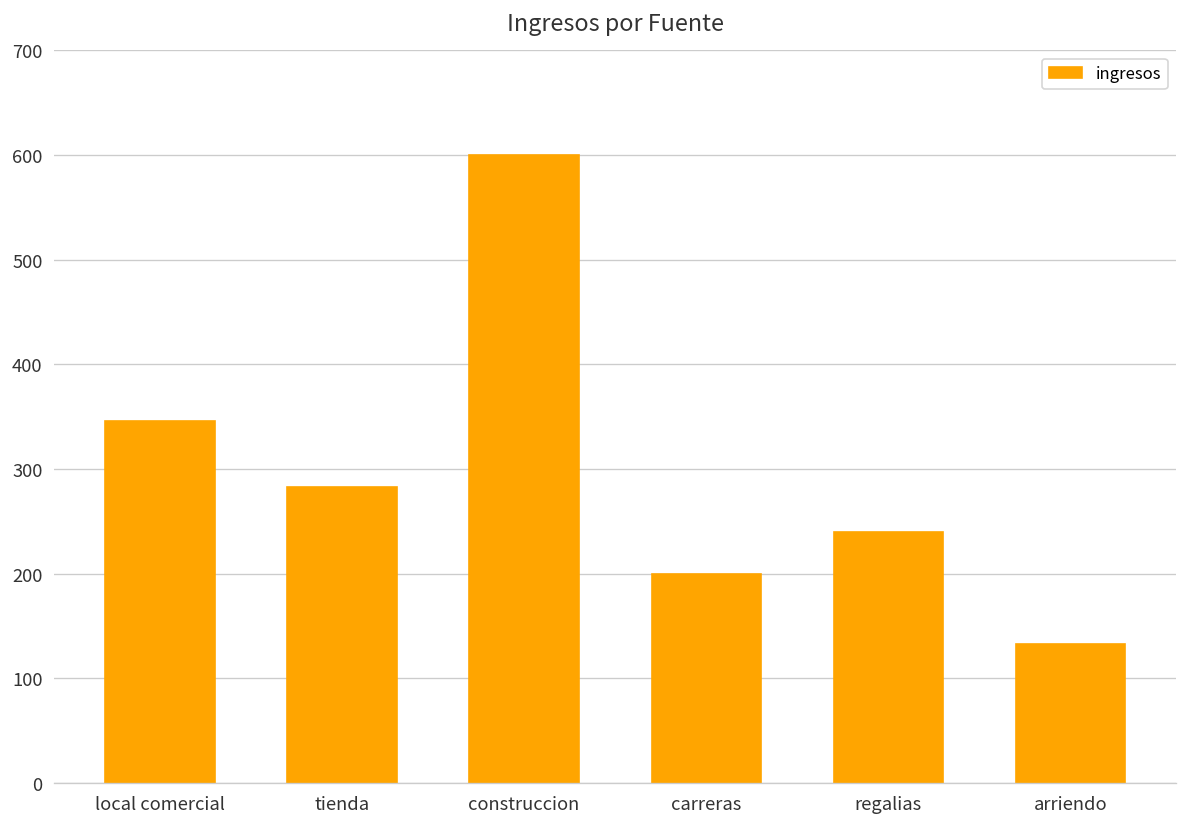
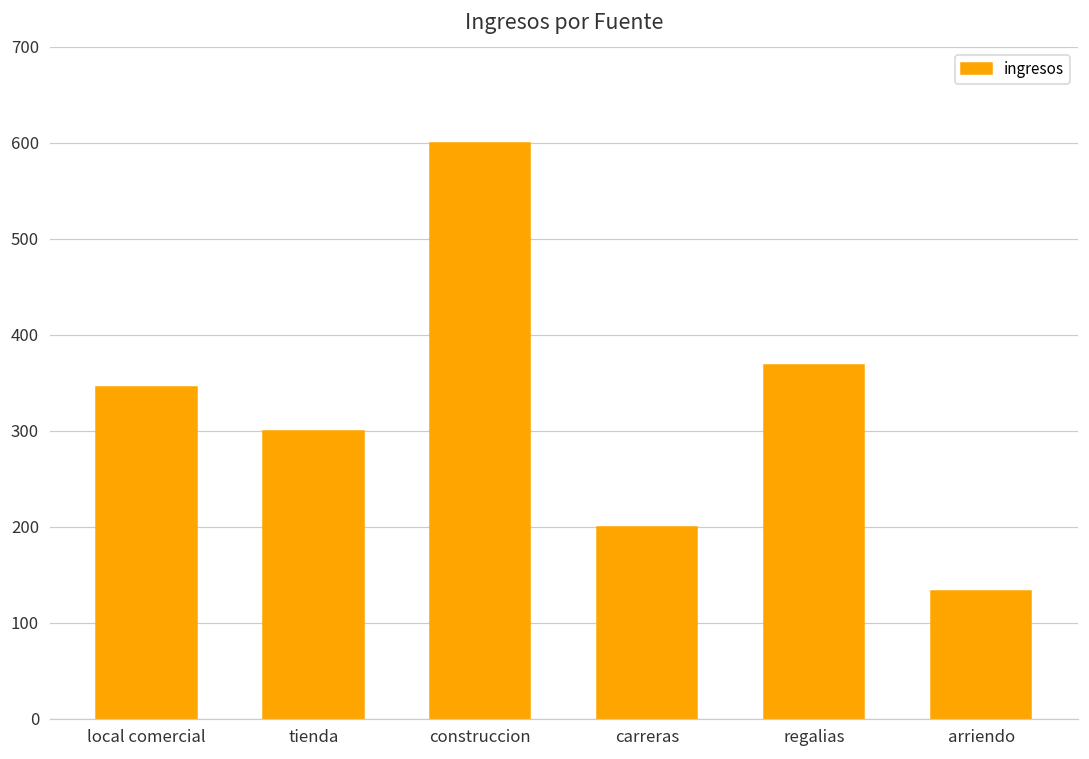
tienda: 280 -> 300
regalias: 240 -> 370
